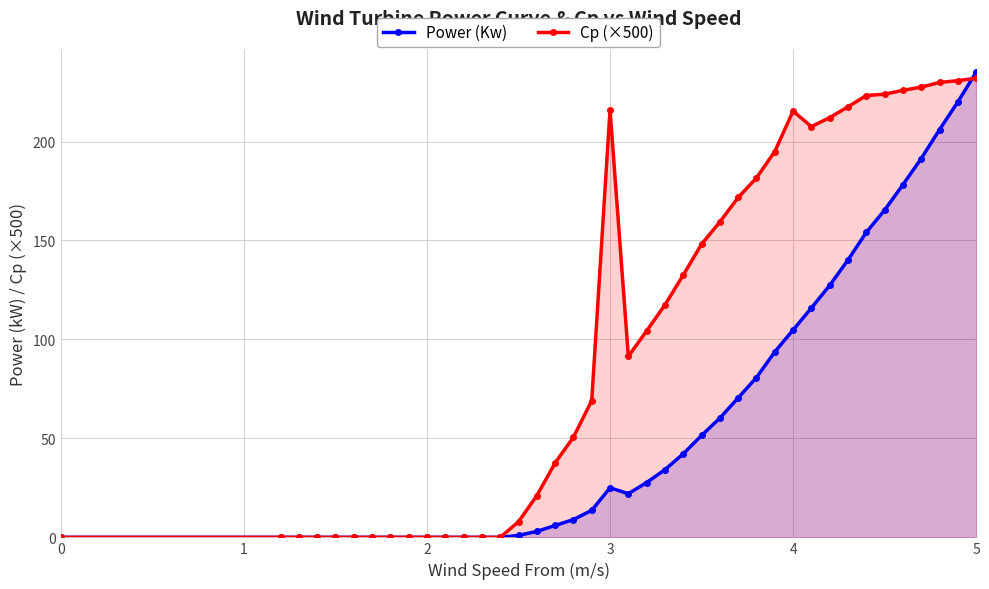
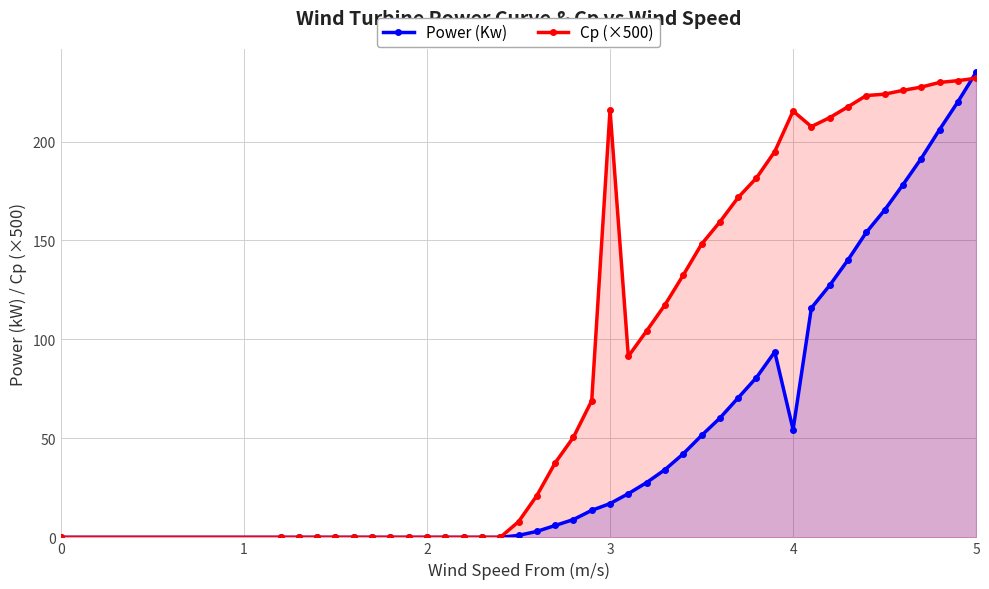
Power (Kw), 3: 25 -> 17
Power (Kw), 4: 105 -> 54
